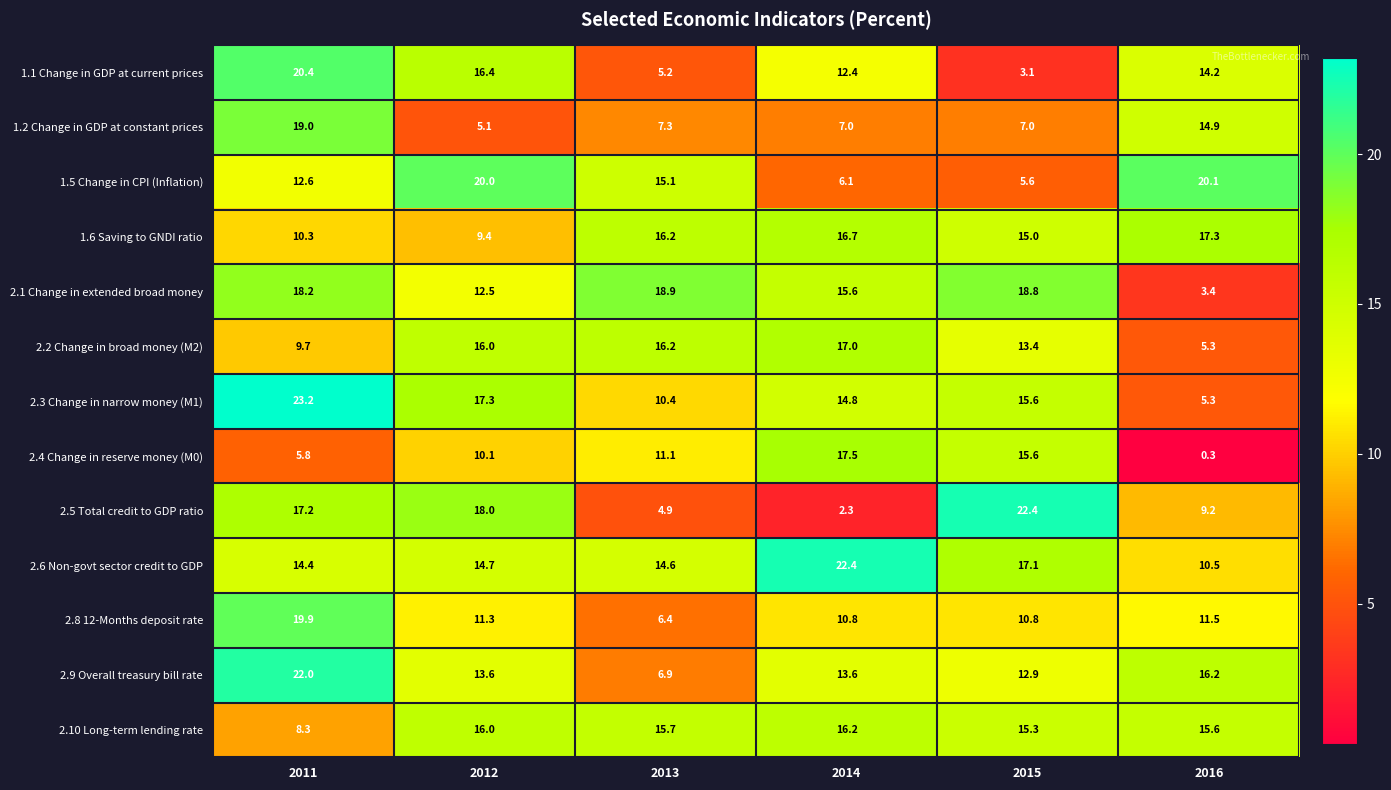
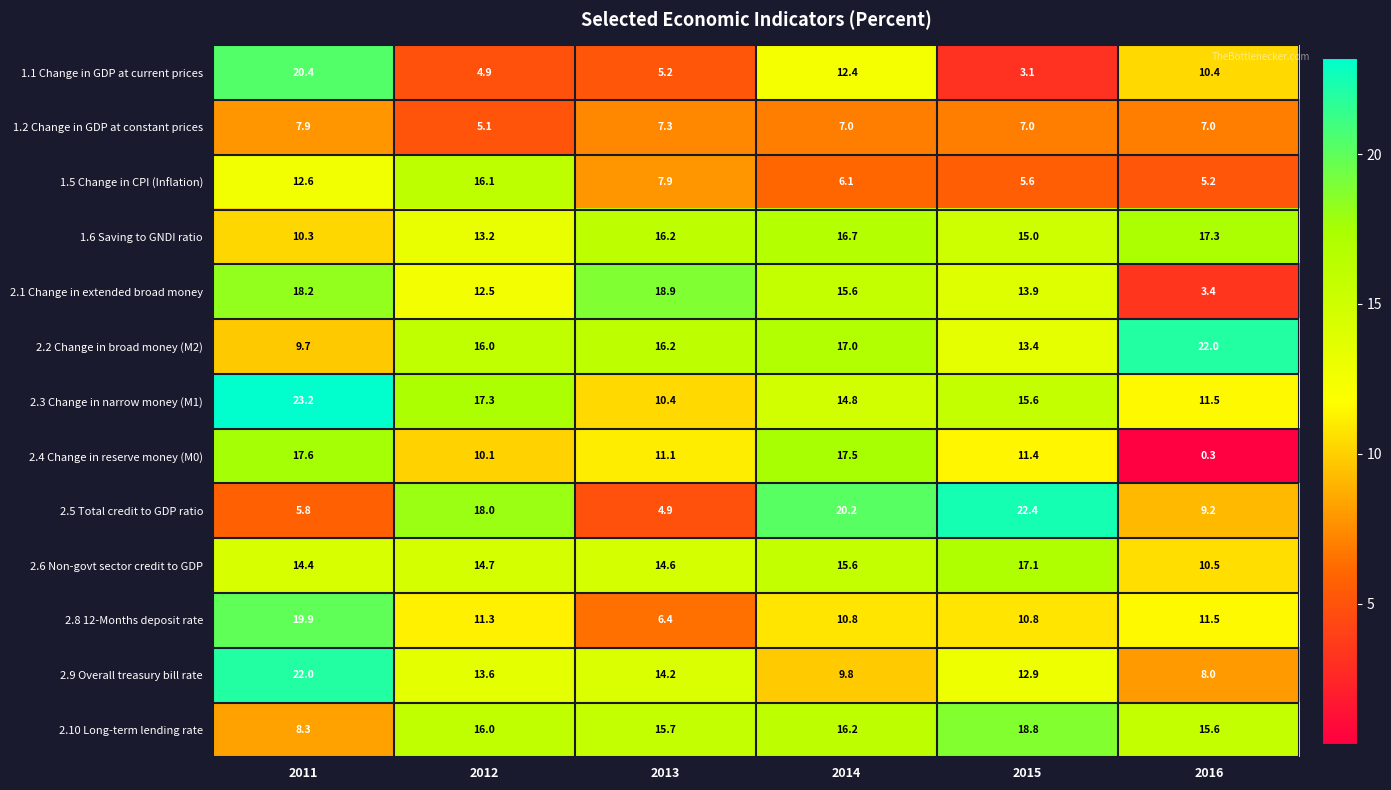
1.1 Change in GDP at current prices, 2012: 16.4 -> 4.9
1.1 Change in GDP at current prices, 2016: 14.2 -> 10.4
1.2 Change in GDP at constant prices, 2011: 19.0 -> 7.9
1.2 Change in GDP at constant prices, 2016: 14.9 -> 7.0
1.5 Change in CPI (Inflation), 2012: 20.0 -> 16.1
1.5 Change in CPI (Inflation), 2013: 15.1 -> 7.9
1.5 Change in CPI (Inflation), 2016: 20.1 -> 5.2
1.6 Saving to GNDI ratio, 2012: 9.4 -> 13.2
2.1 Change in extended broad money, 2015: 18.8 -> 13.9
2.2 Change in broad money (M2), 2016: 5.3 -> 22.0
2.3 Change in narrow money (M1), 2016: 5.3 -> 11.5
2.4 Change in reserve money (M0), 2011: 5.8 -> 17.6
2.4 Change in reserve money (M0), 2015: 15.6 -> 11.4
2.5 Total credit to GDP ratio, 2011: 17.2 -> 5.8
2.5 Total credit to GDP ratio, 2014: 2.3 -> 20.2
2.6 Non-govt sector credit to GDP, 2014: 22.4 -> 15.6
2.9 Overall treasury bill rate, 2013: 6.9 -> 14.2
2.9 Overall treasury bill rate, 2014: 13.6 -> 9.8
2.9 Overall treasury bill rate, 2016: 16.2 -> 8.0
2.10 Long-term lending rate, 2015: 15.3 -> 18.8
